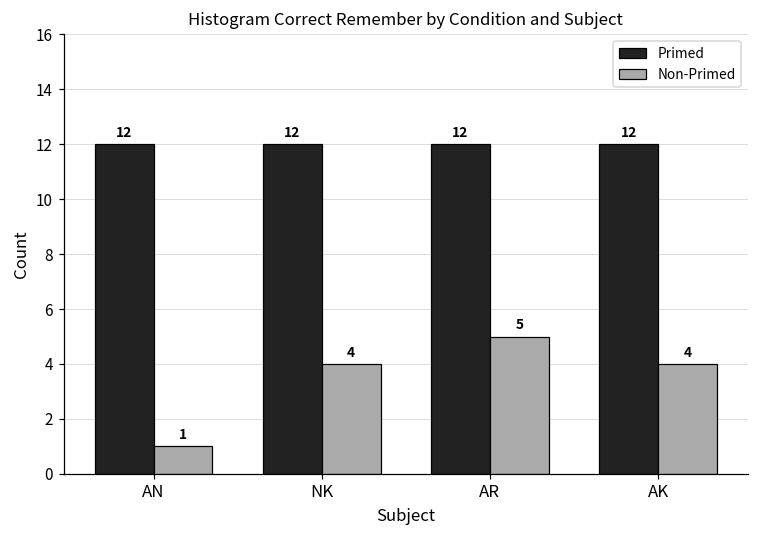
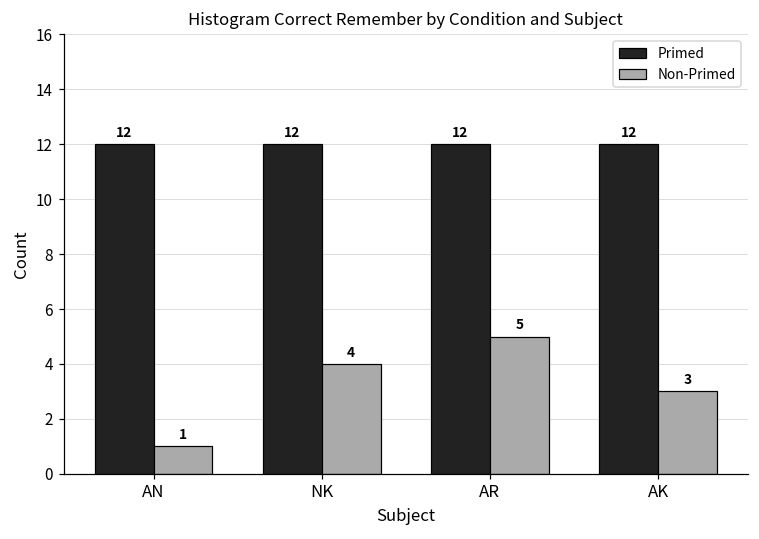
Non-Primed, AK: 4 -> 3
